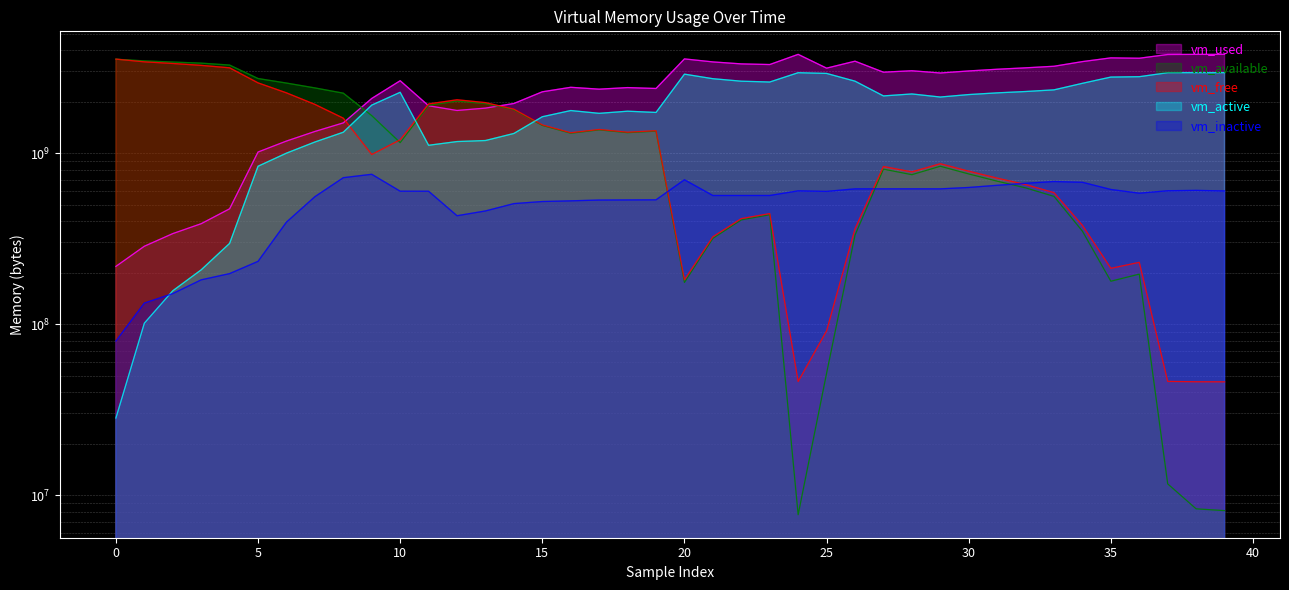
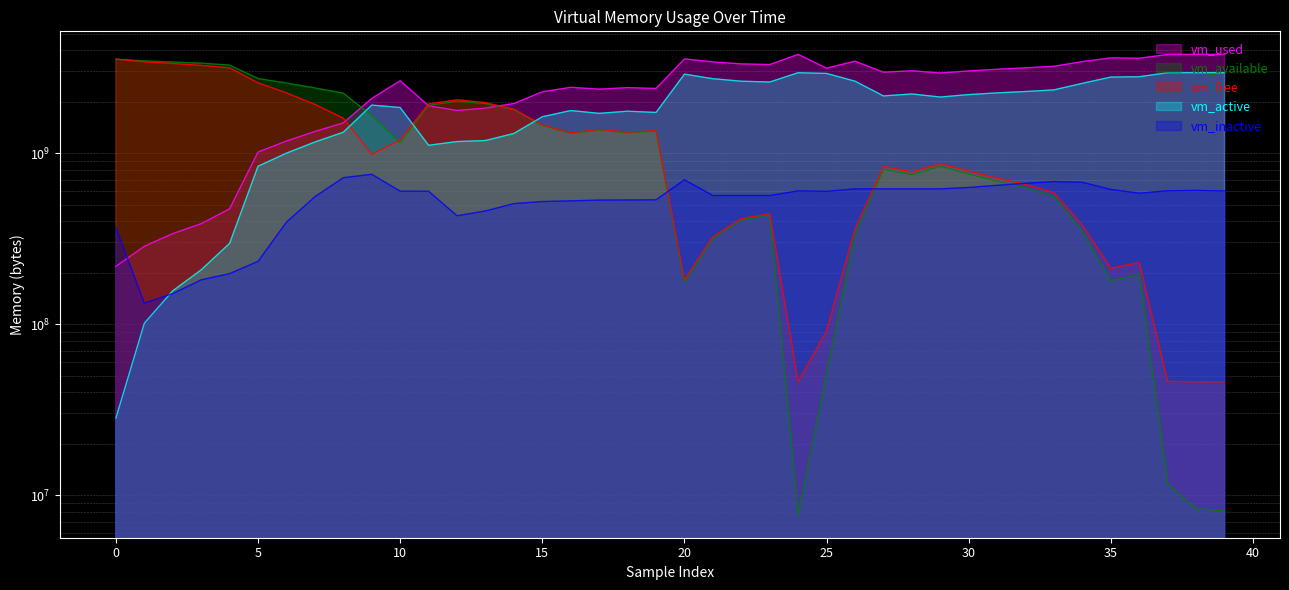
vm_inactive, 0: 80000000 -> 370000000
vm_active, 10: 2300000000 -> 1800000000
